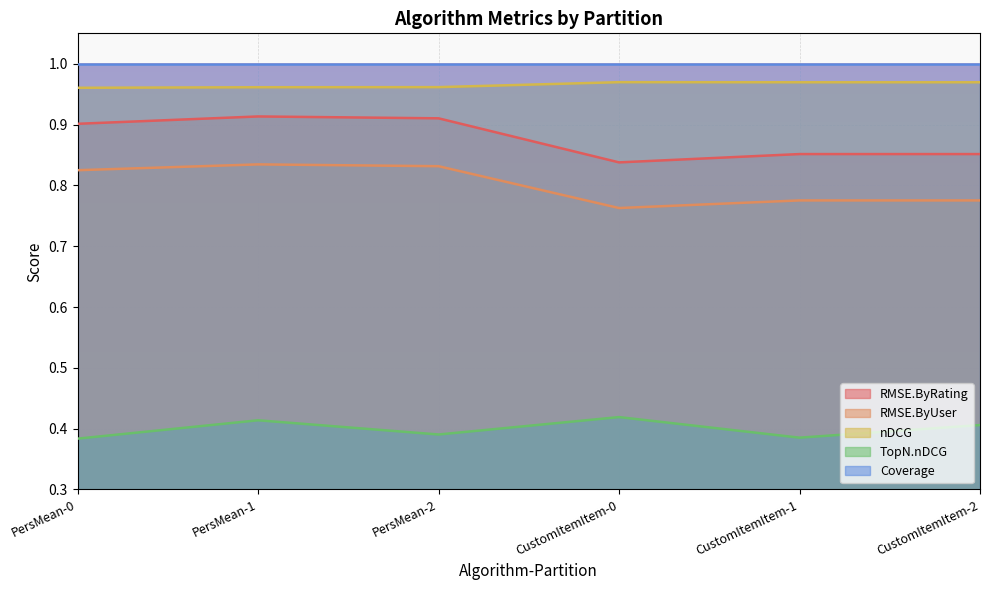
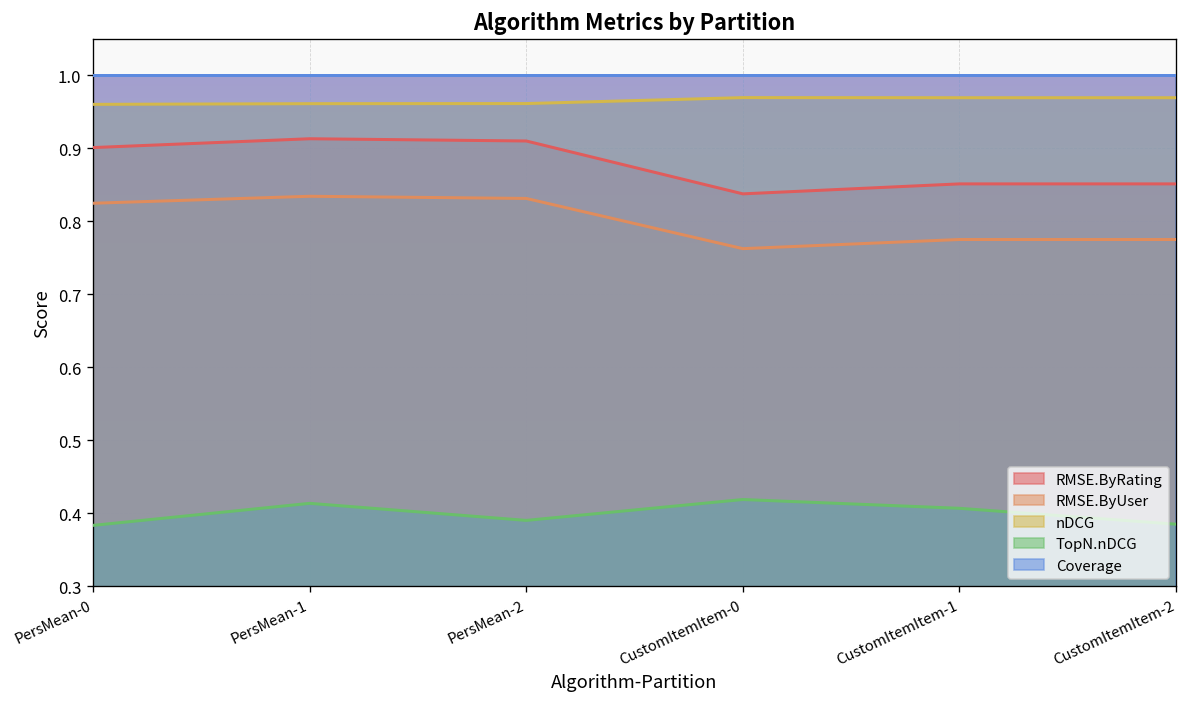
TopN.nDCG, CustomItemItem-1: 0.39 -> 0.41
TopN.nDCG, CustomItemItem-2: 0.41 -> 0.39
